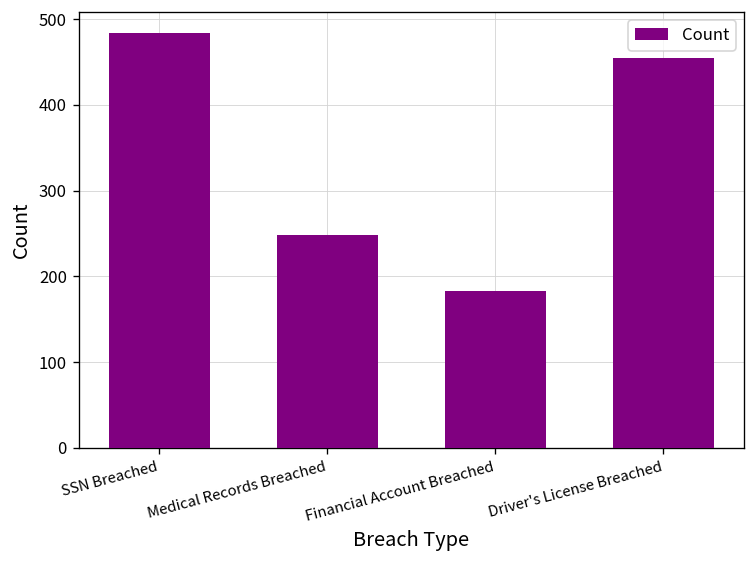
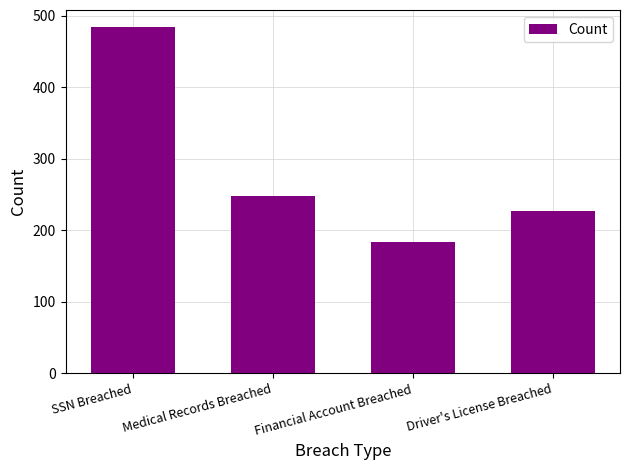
Driver's License Breached: 450 -> 230
